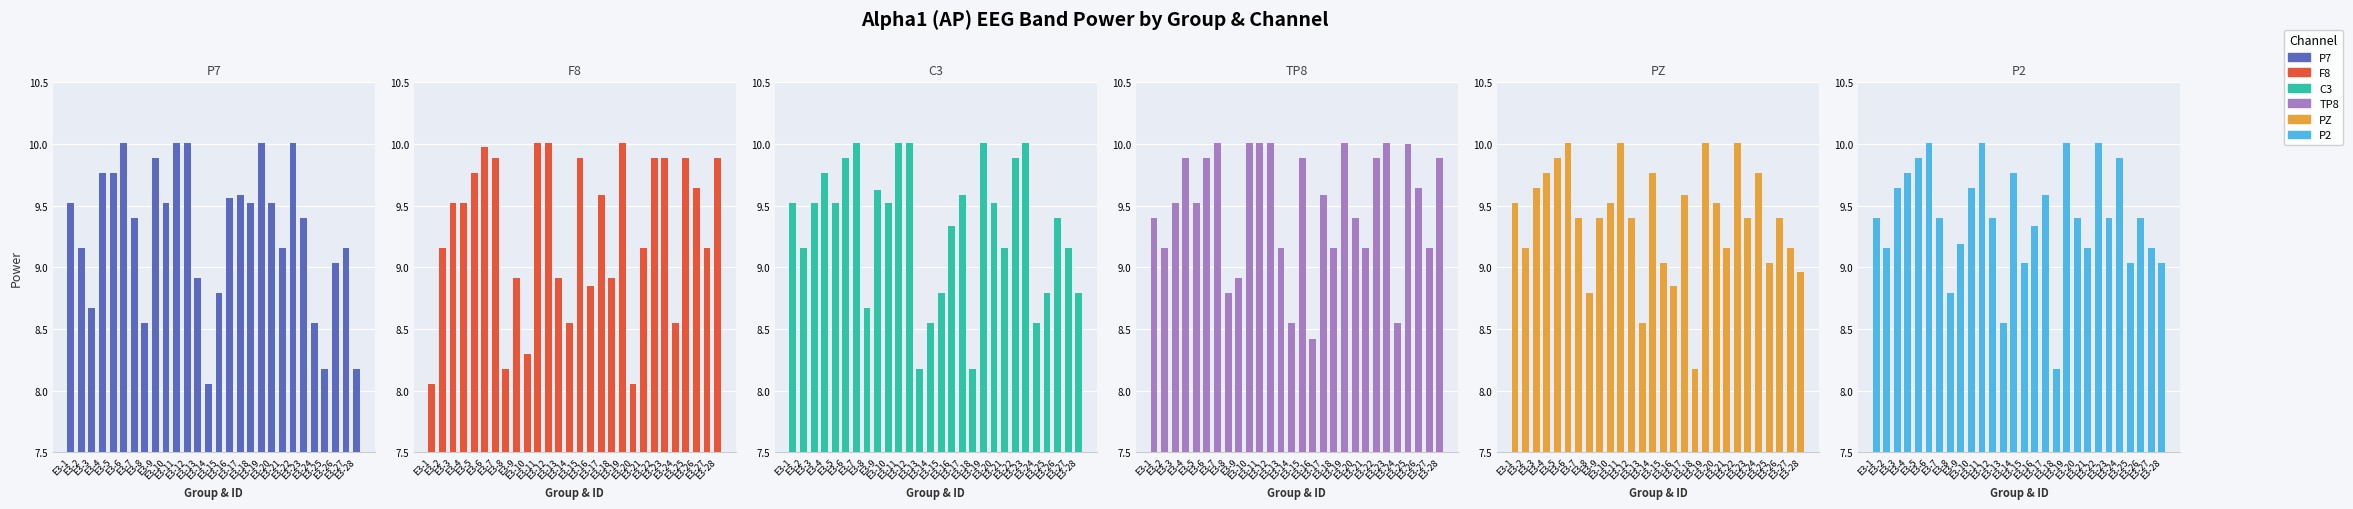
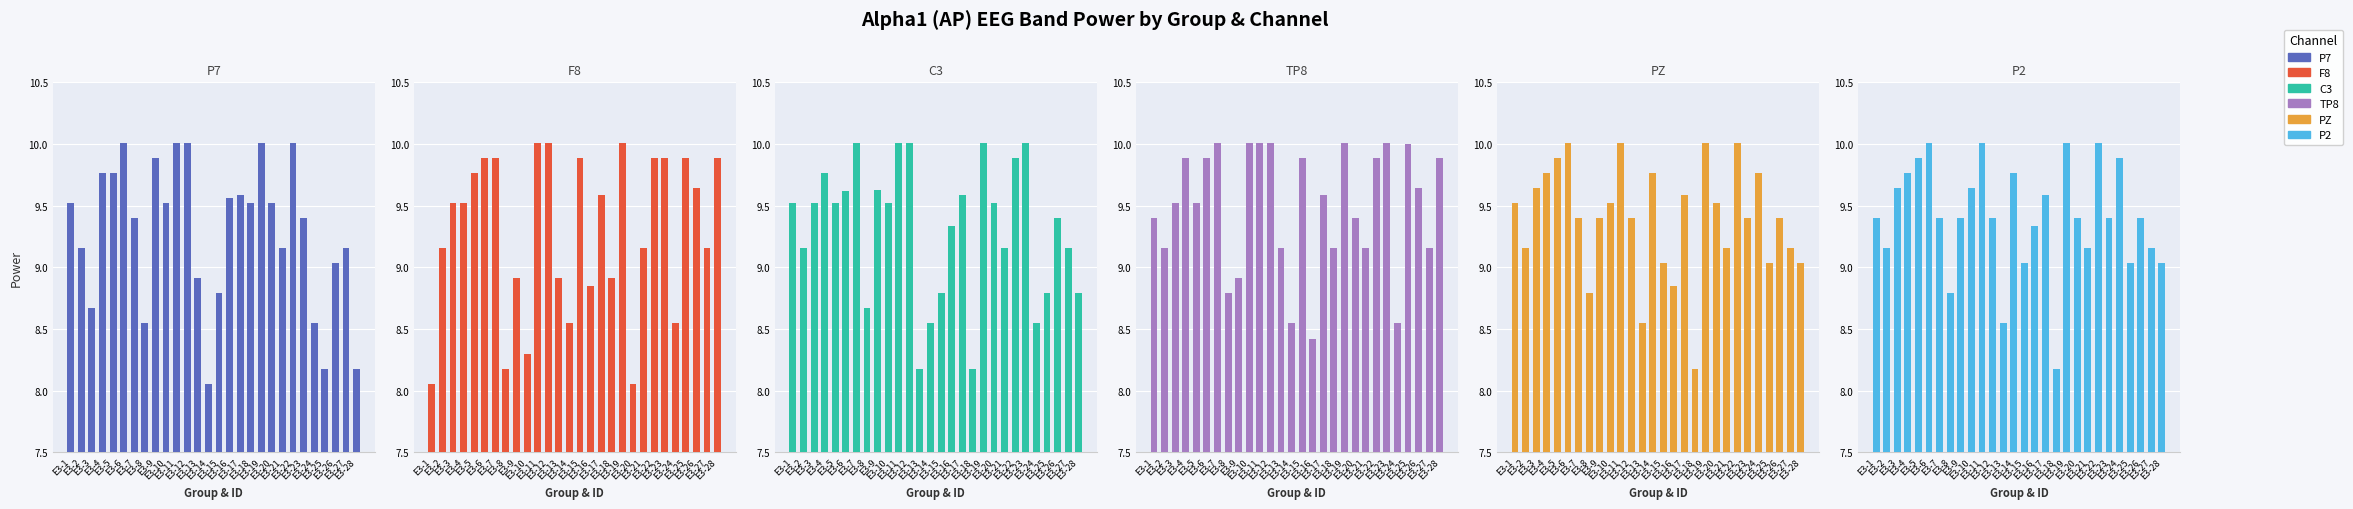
F8, E3-6: 9.97 -> 9.89
C3, E3-6: 9.89 -> 9.62
PZ, E3-28: 8.97 -> 9.03
P2, E3-9: 9.19 -> 9.40
